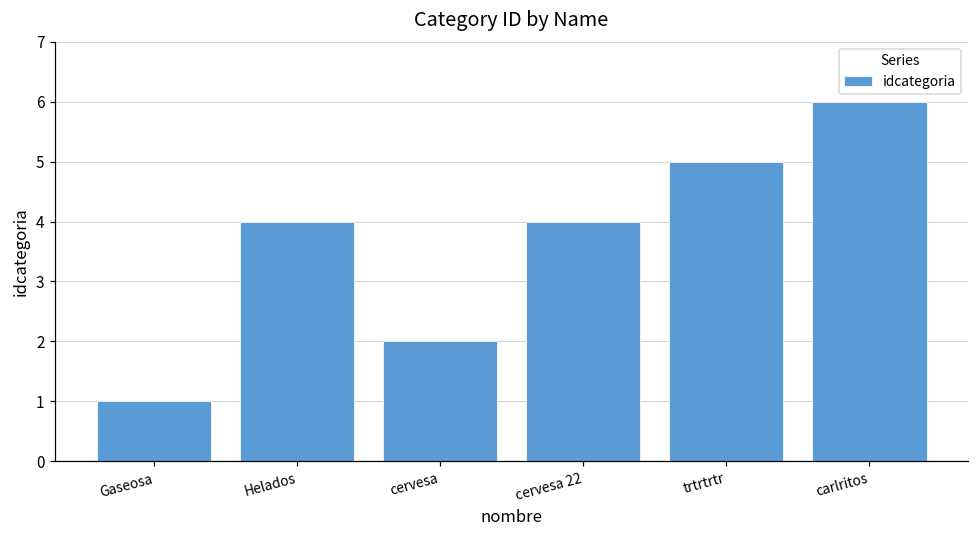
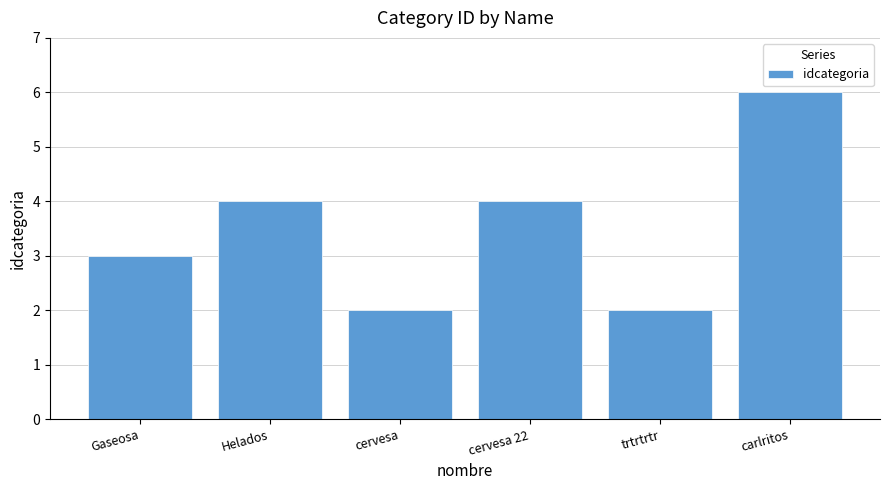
Gaseosa: 1 -> 3
trtrtrtr: 5 -> 2
